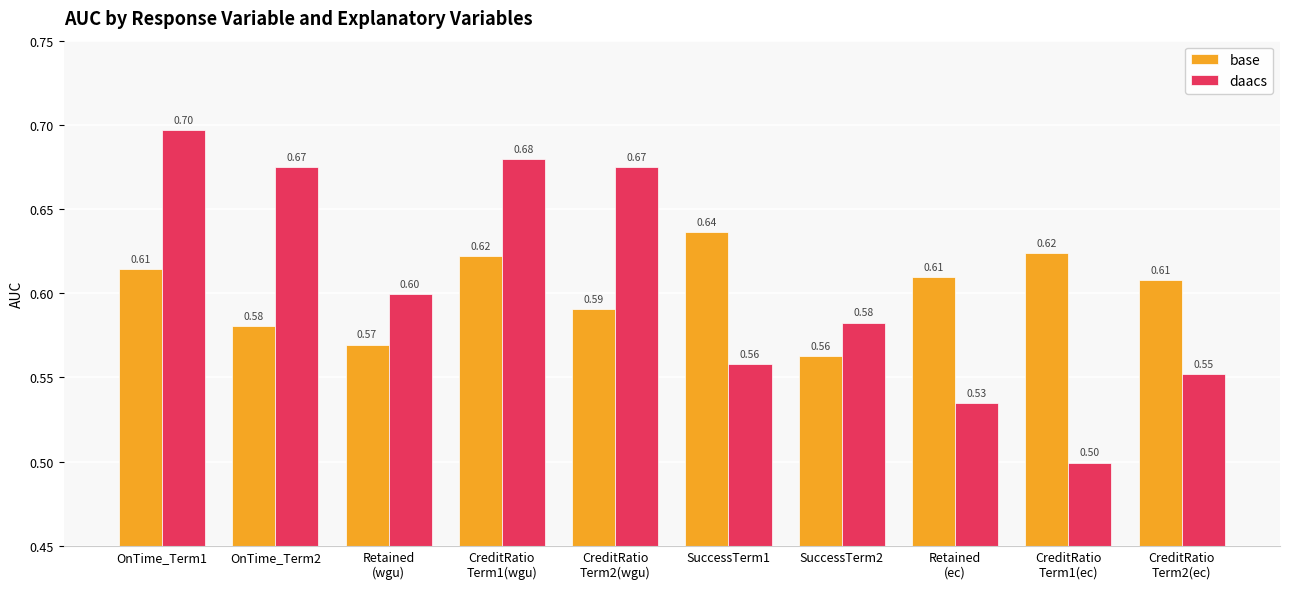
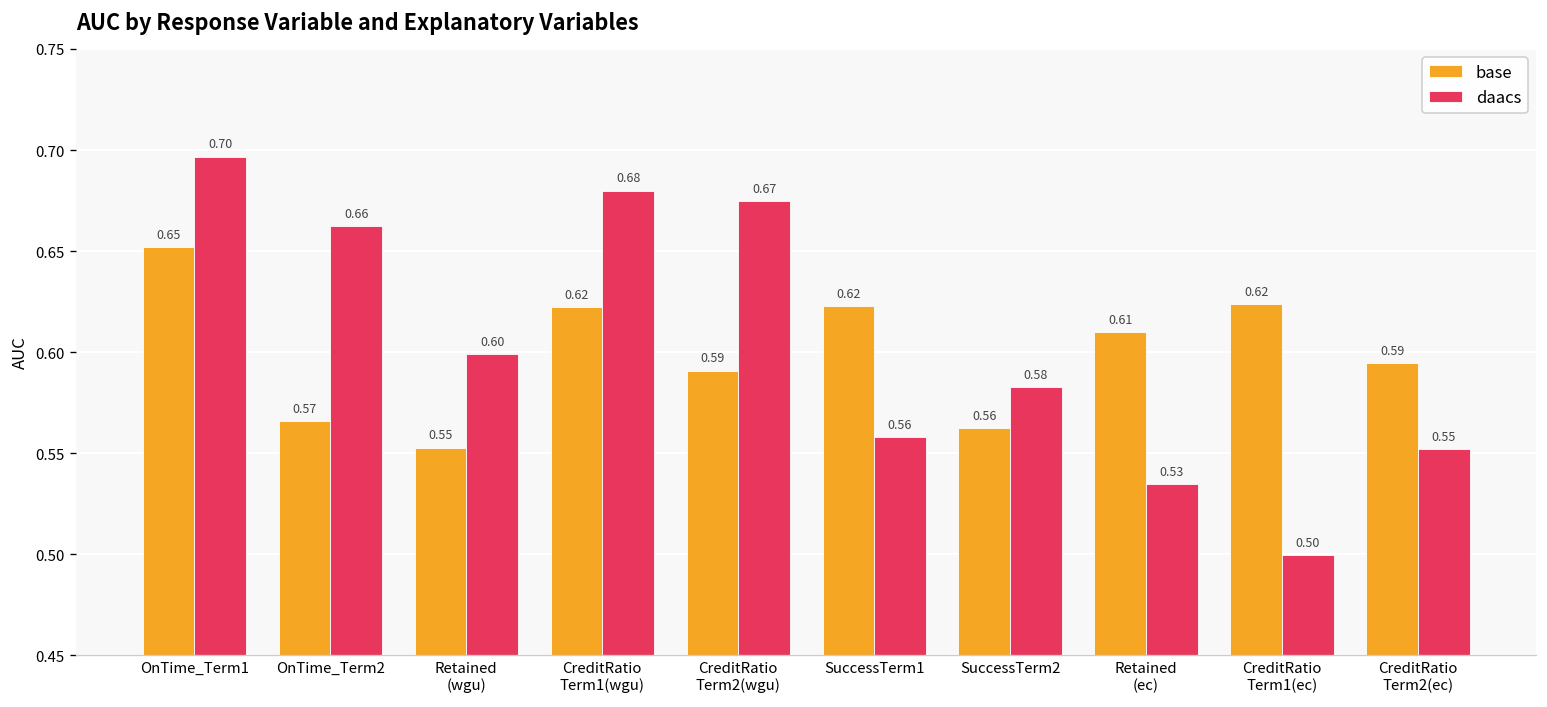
base, OnTime_Term1: 0.61 -> 0.65
base, OnTime_Term2: 0.58 -> 0.57
daacs, OnTime_Term2: 0.67 -> 0.66
base, Retained (wgu): 0.57 -> 0.55
base, SuccessTerm1: 0.64 -> 0.62
base, CreditRatio Term2(ec): 0.61 -> 0.59
